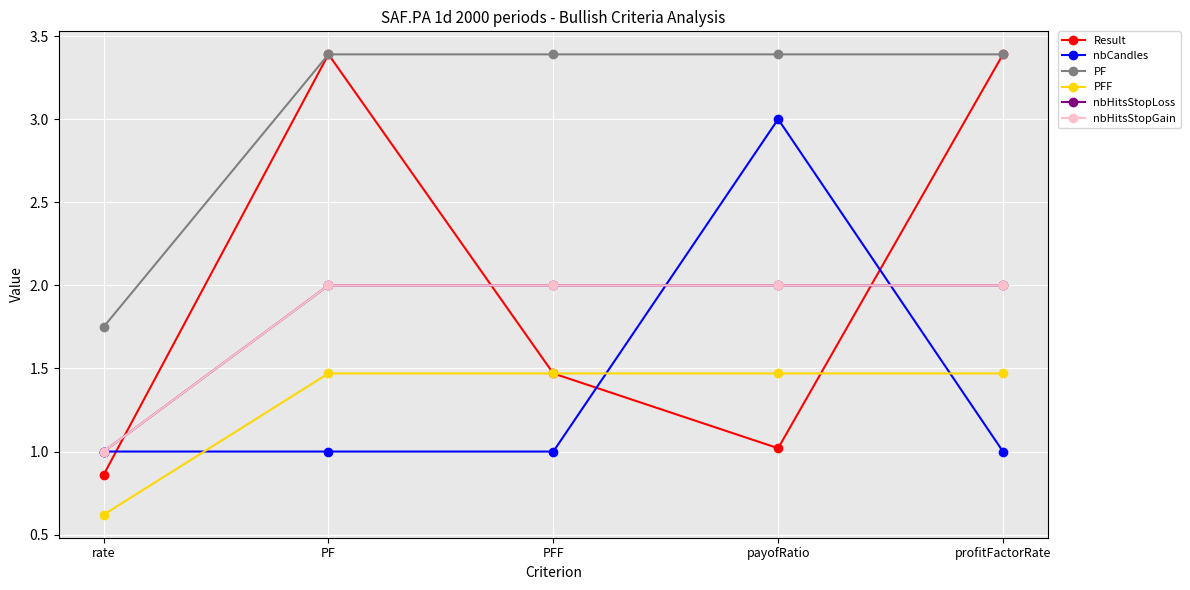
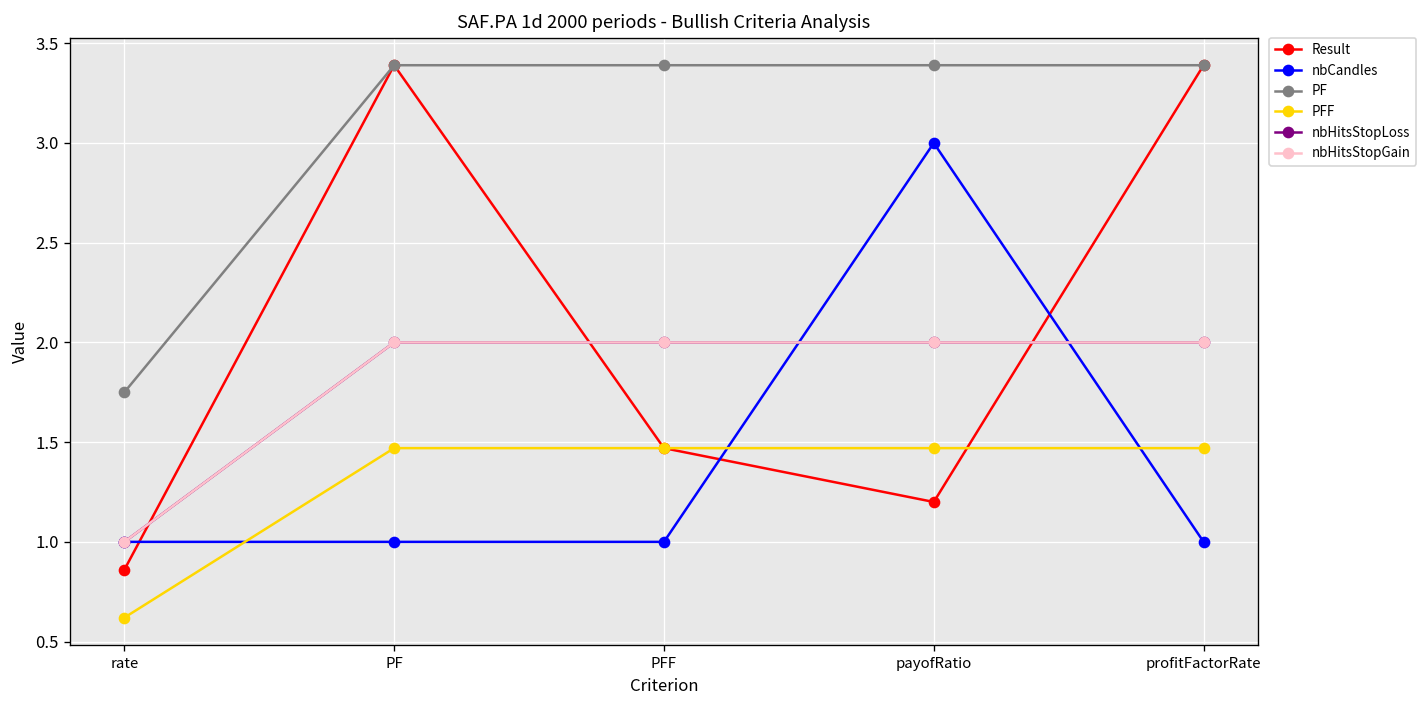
Result, payofRatio: 1.02 -> 1.20
